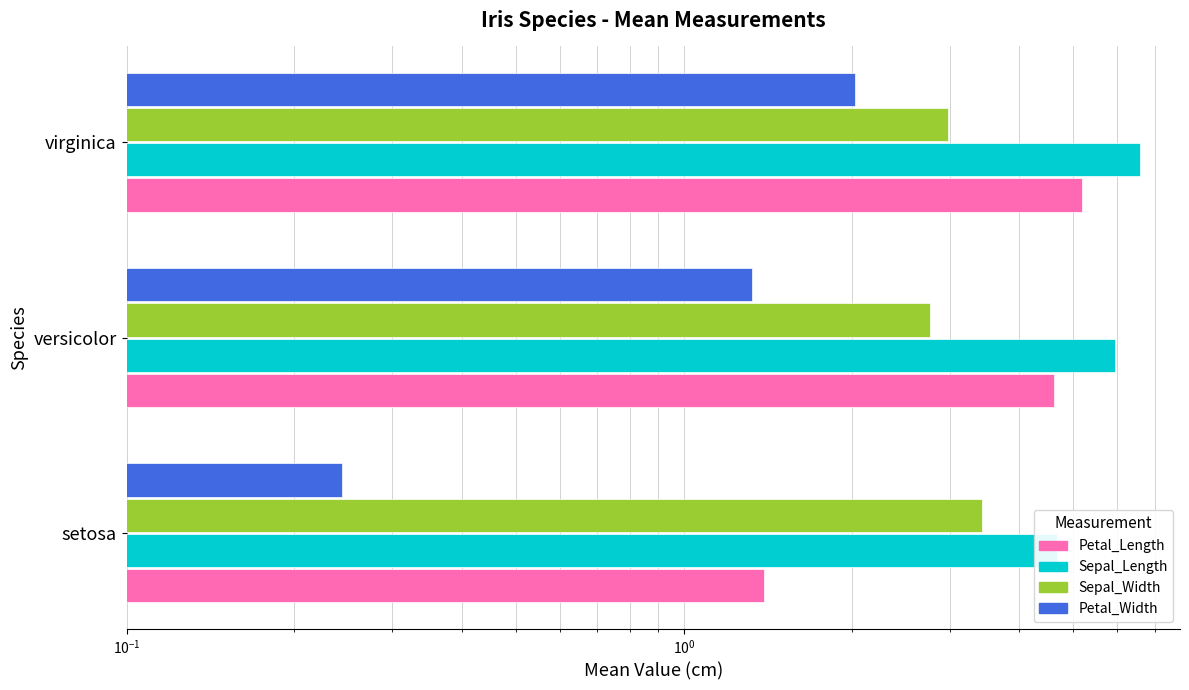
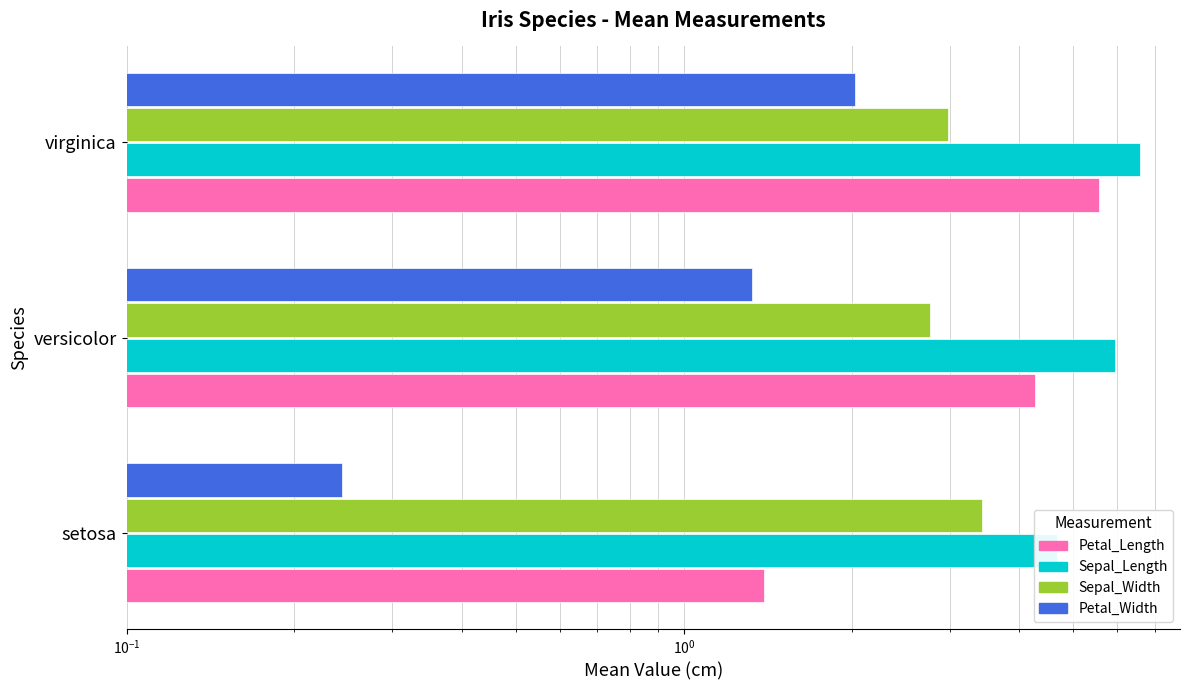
Petal_Length, virginica: 5.2 -> 5.6
Petal_Length, versicolor: 4.6 -> 4.3
